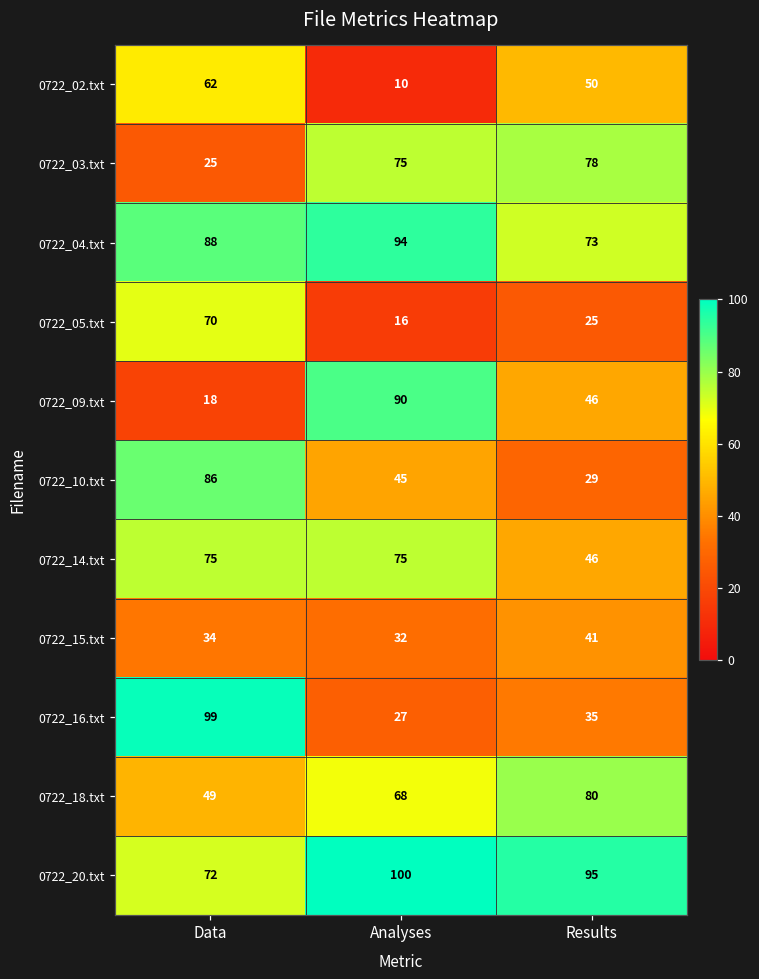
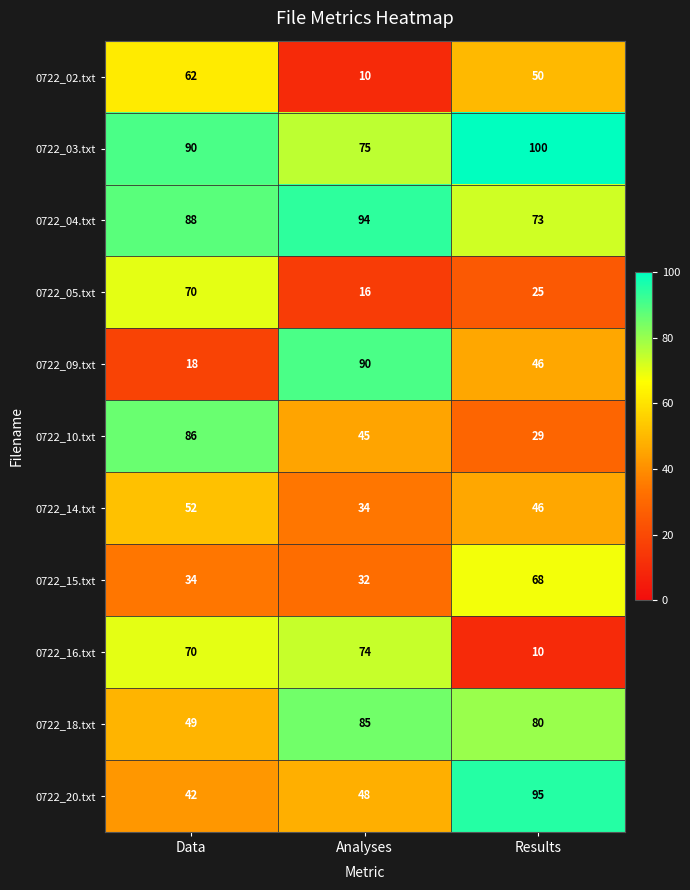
0722_03.txt, Data: 25 -> 90
0722_03.txt, Results: 78 -> 100
0722_14.txt, Data: 75 -> 52
0722_14.txt, Analyses: 75 -> 34
0722_15.txt, Results: 41 -> 68
0722_16.txt, Data: 99 -> 70
0722_16.txt, Analyses: 27 -> 74
0722_16.txt, Results: 35 -> 10
0722_18.txt, Analyses: 68 -> 85
0722_20.txt, Data: 72 -> 42
0722_20.txt, Analyses: 100 -> 48
